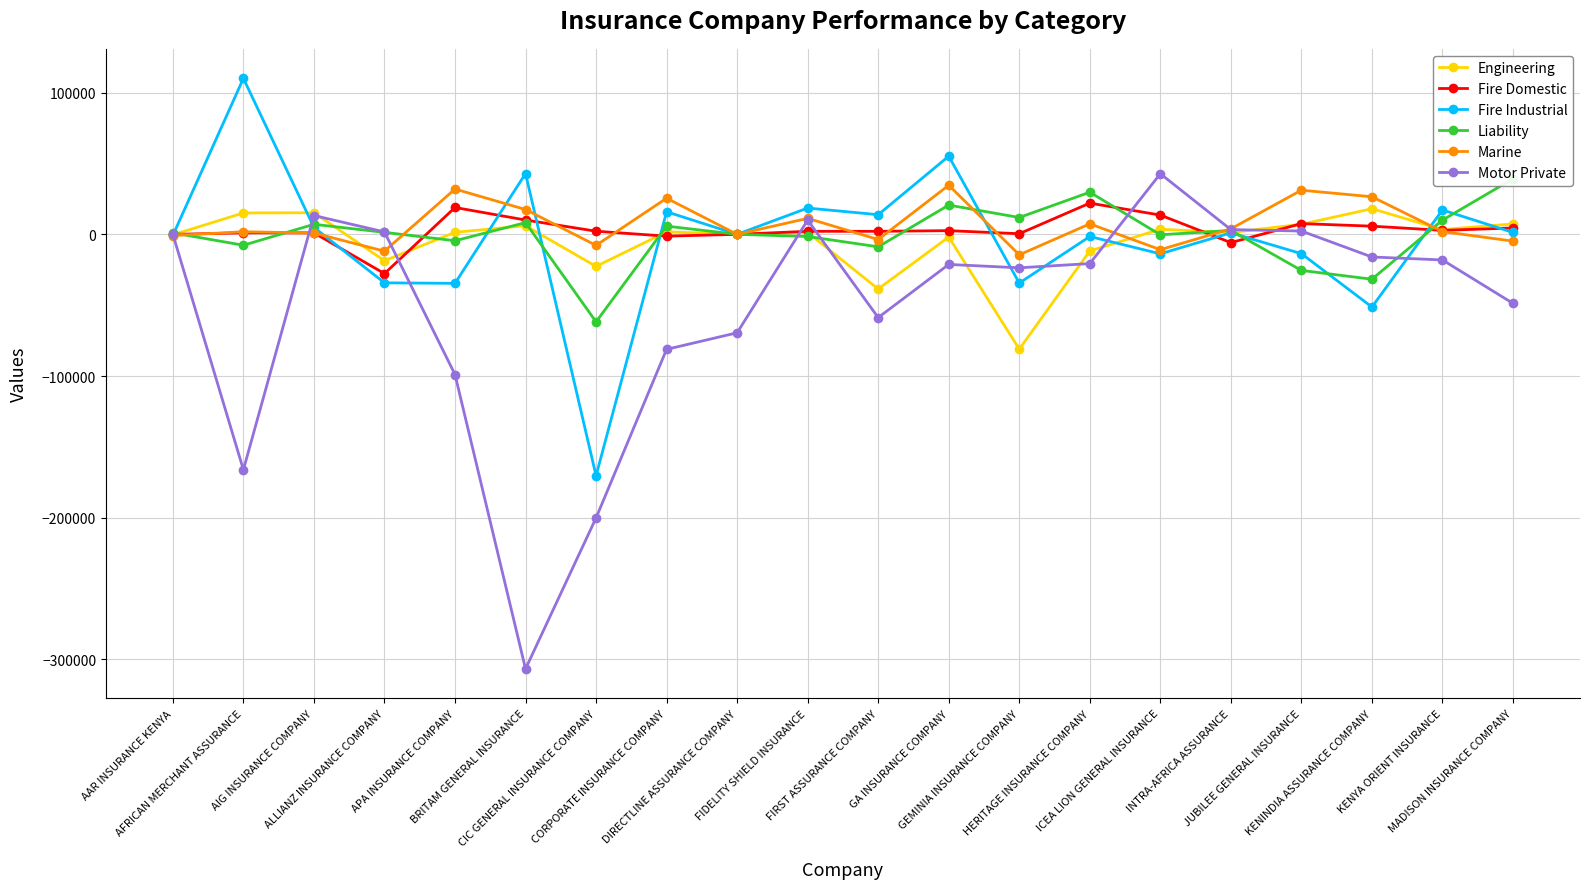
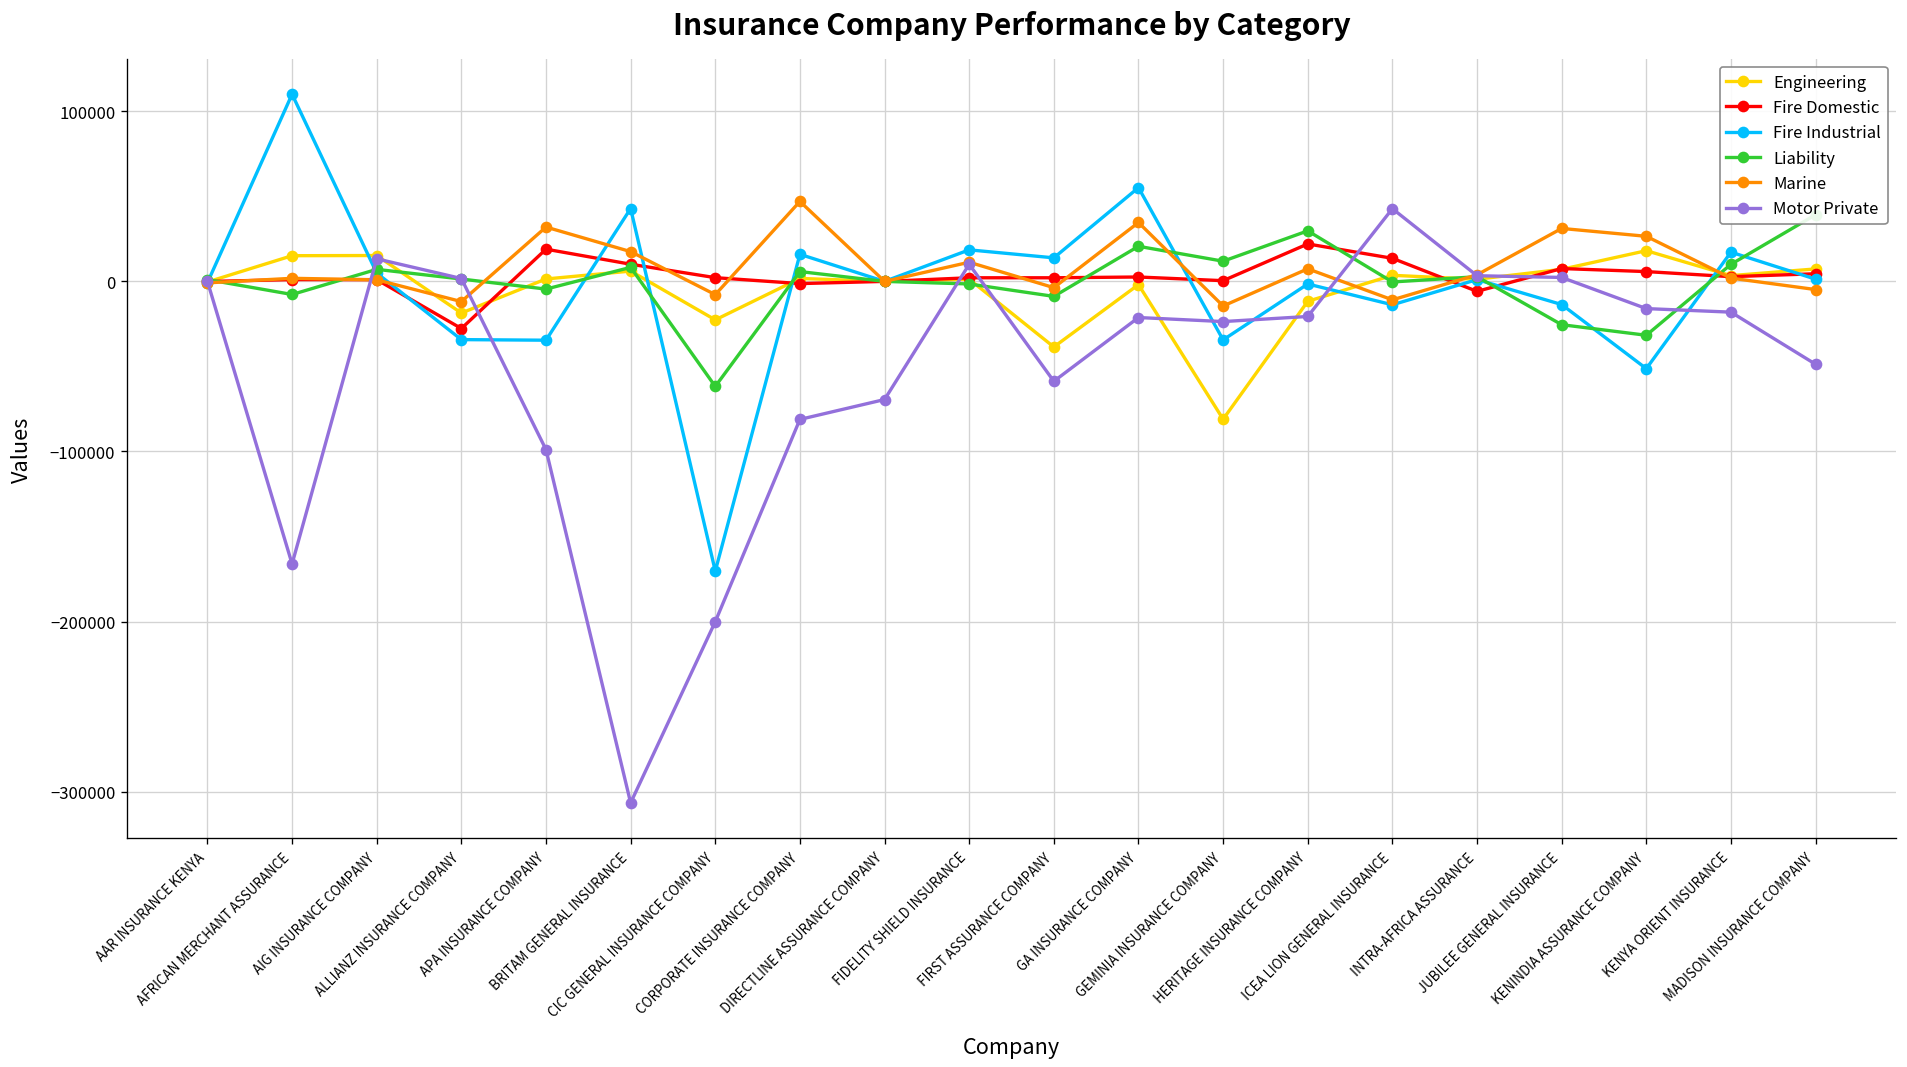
Marine, CORPORATE INSURANCE COMPANY: 25000 -> 47000
